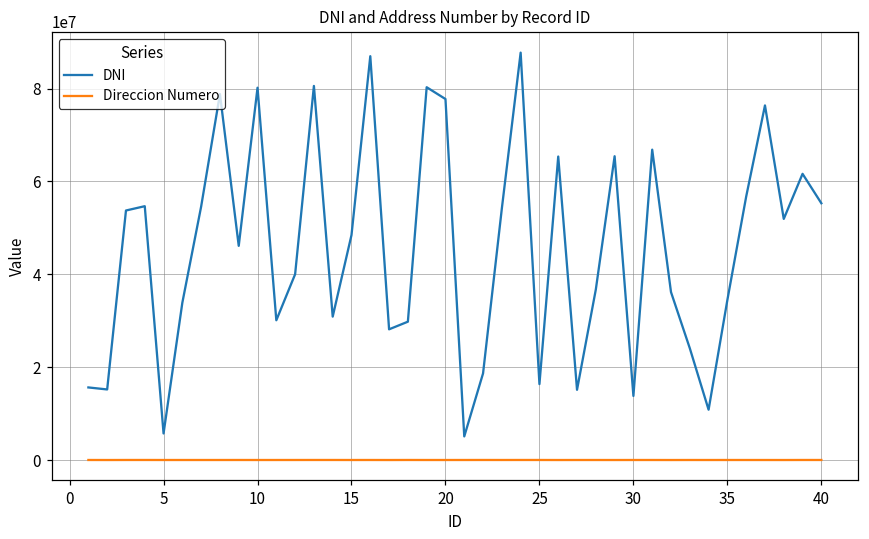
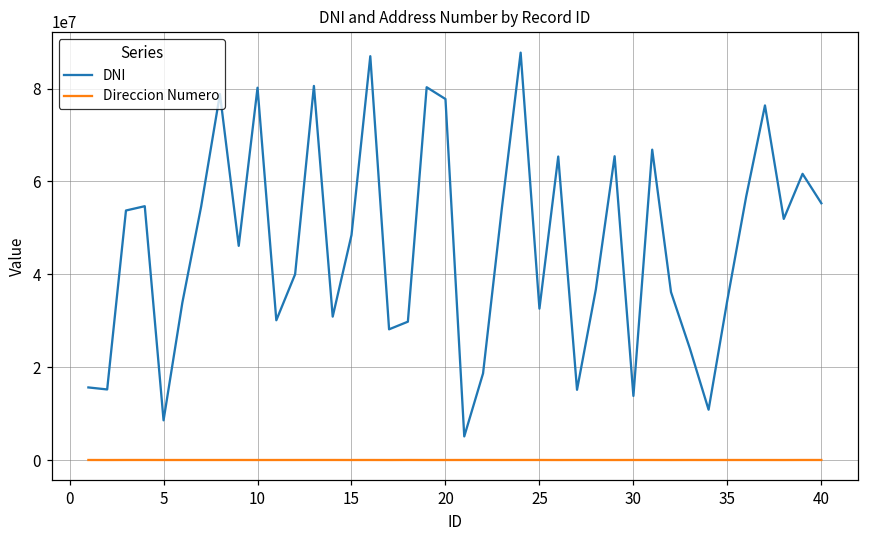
DNI, 5: 6000000 -> 9000000
DNI, 25: 16000000 -> 33000000
